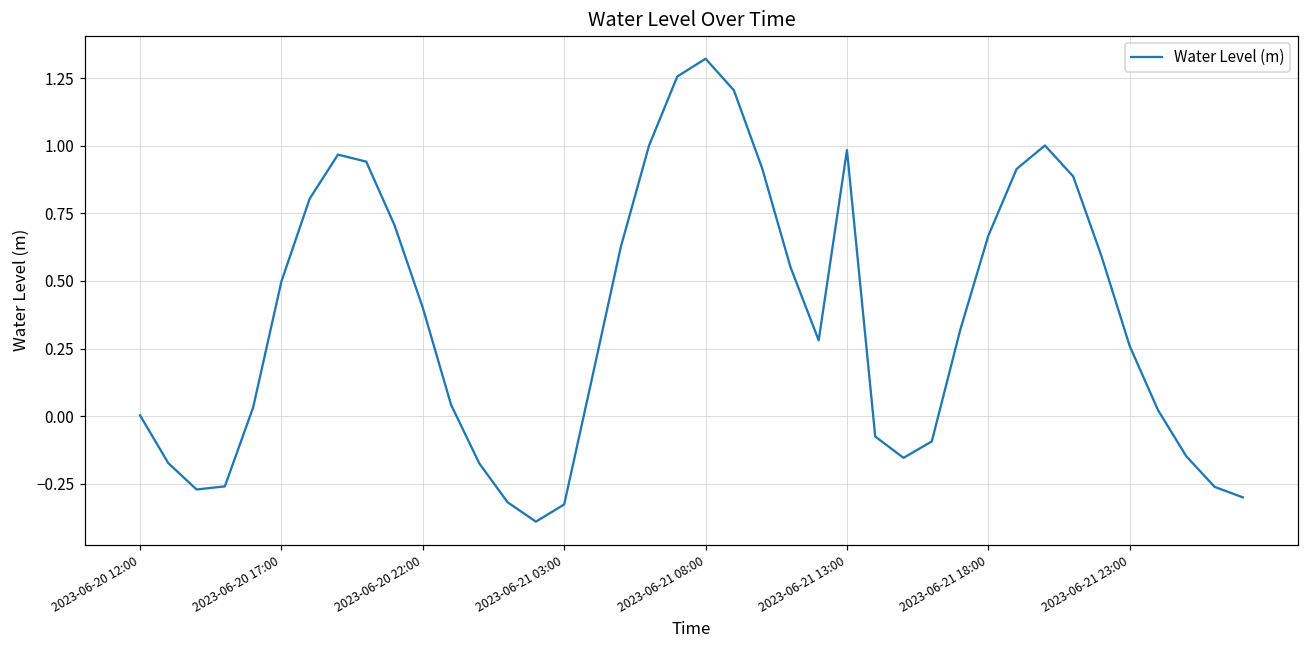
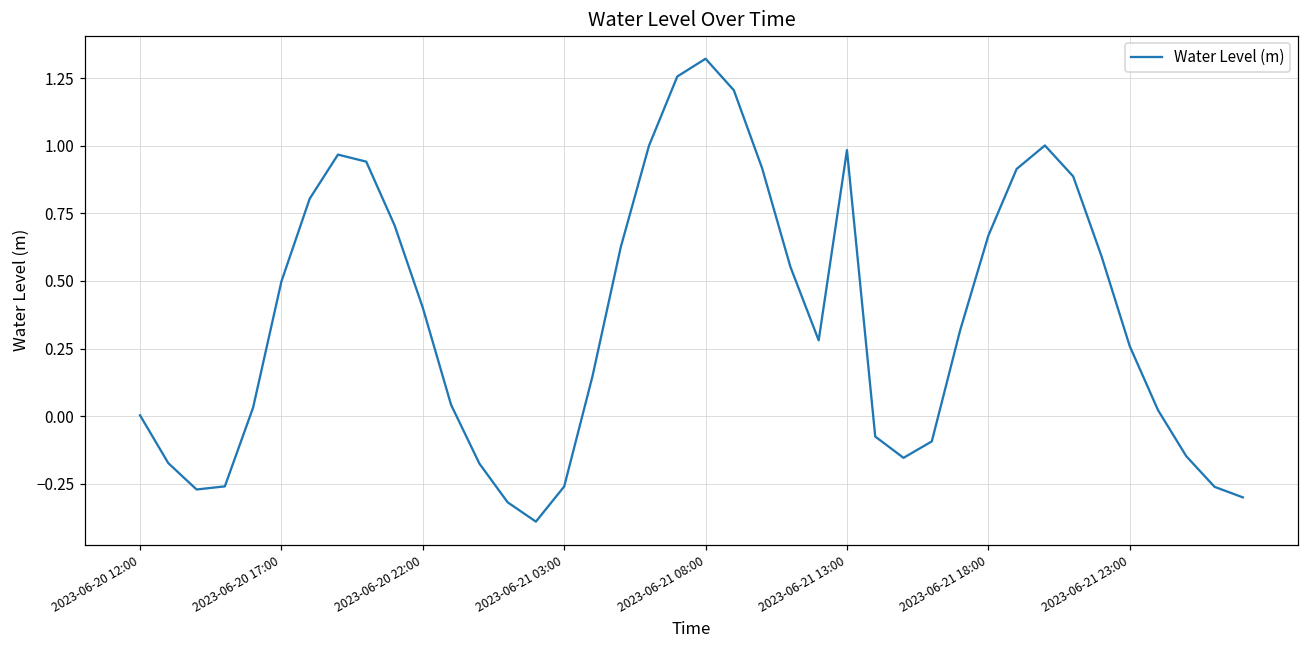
2023-06-21 03:00: -0.33 -> -0.26
